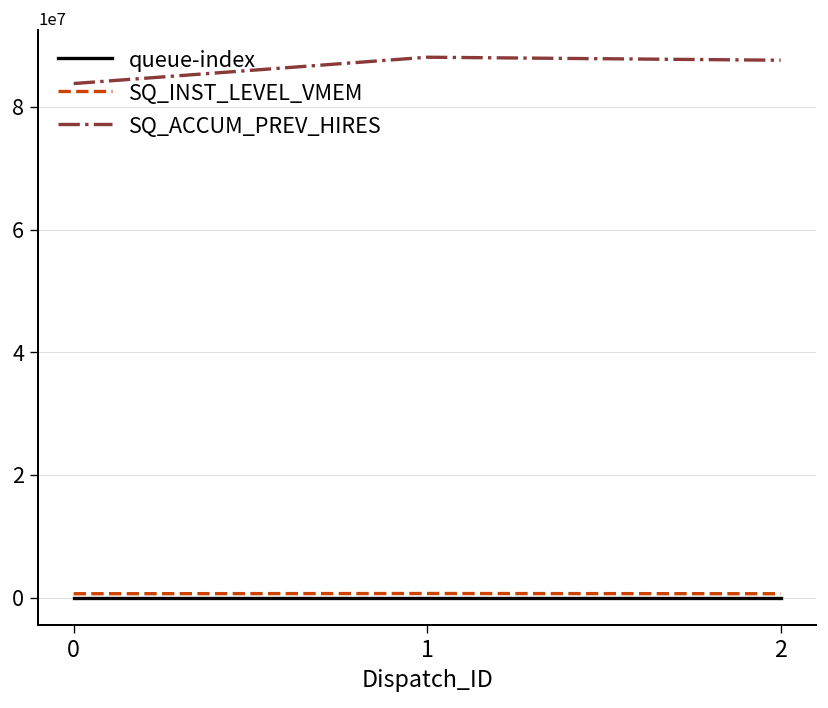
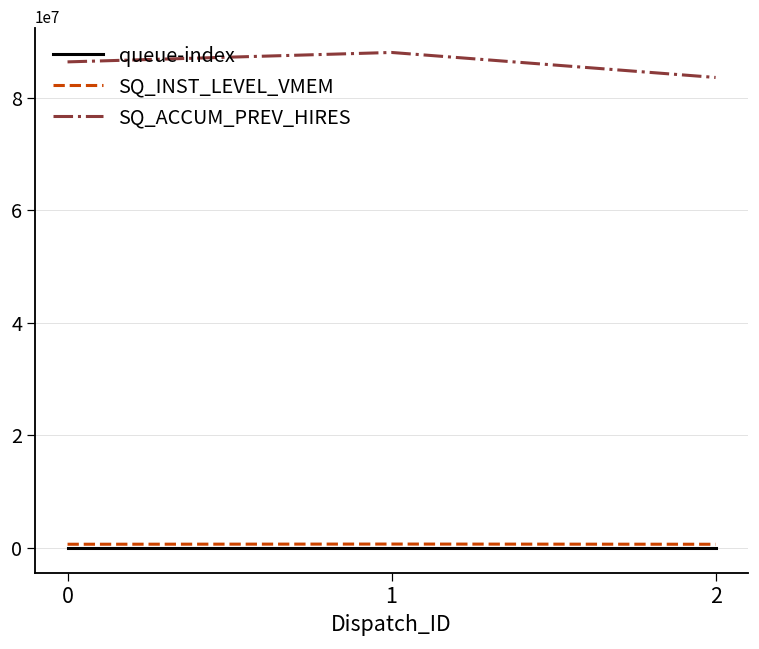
SQ_ACCUM_PREV_HIRES, 0: 84000000 -> 86000000
SQ_ACCUM_PREV_HIRES, 2: 88000000 -> 84000000
